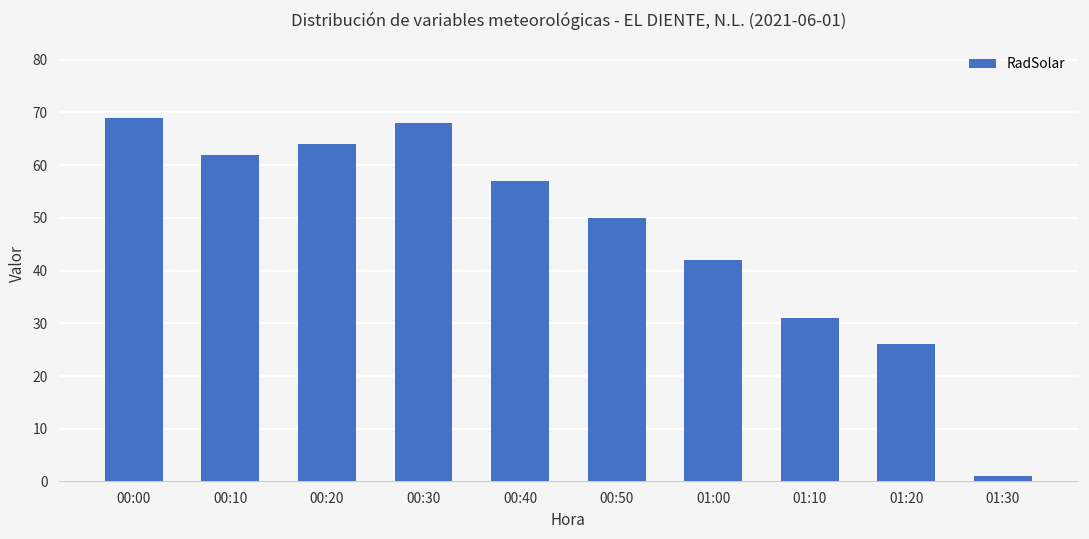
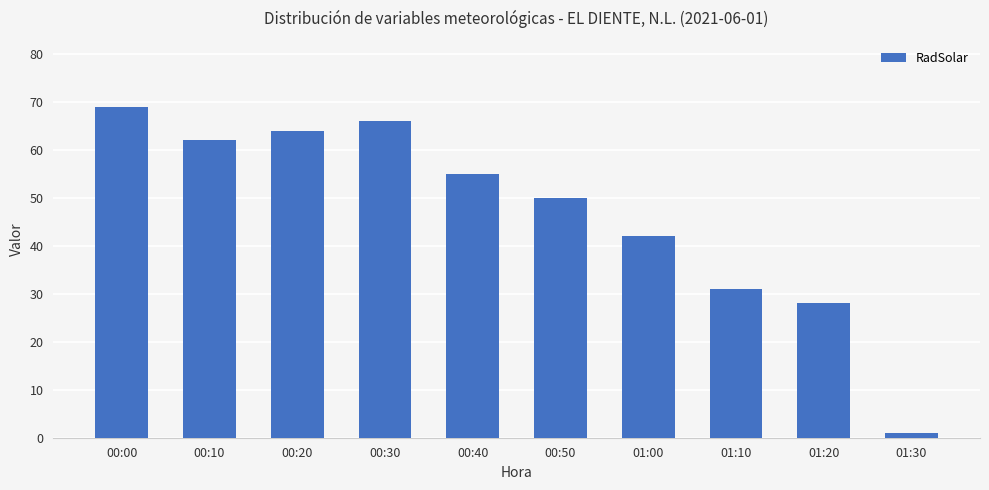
00:30: 68 -> 66
00:40: 57 -> 55
01:20: 26 -> 28
